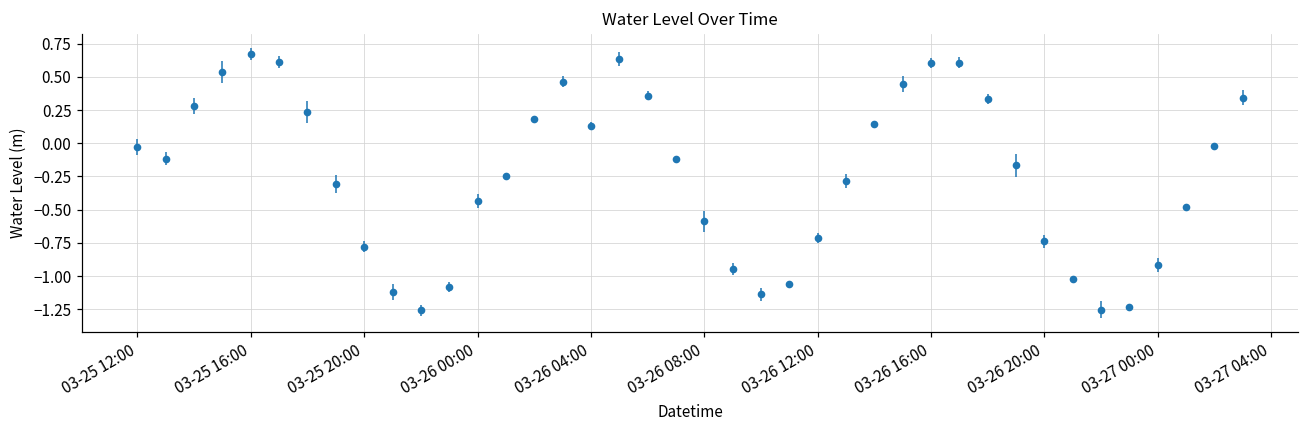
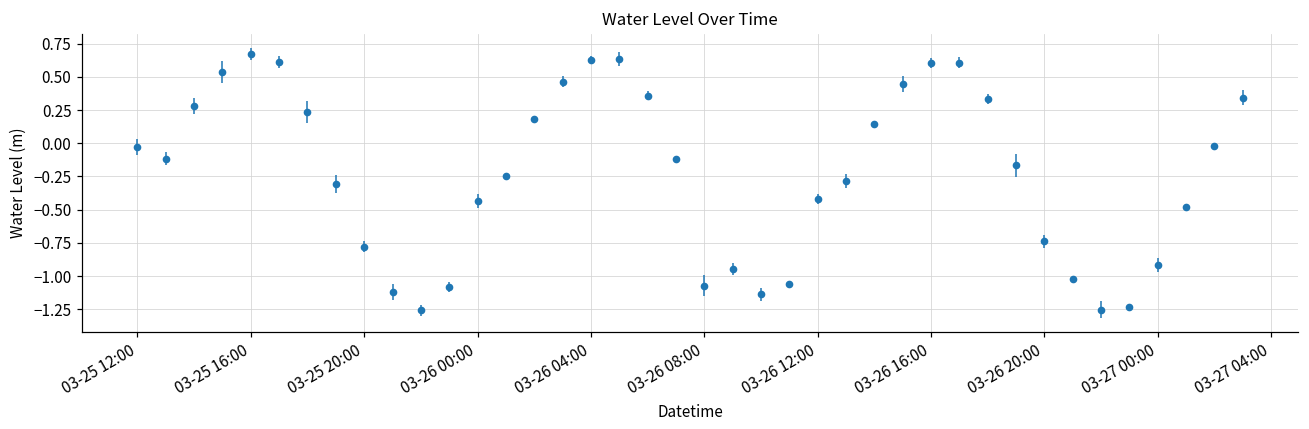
03-26 04:00: 0.13 -> 0.63
03-26 08:00: -0.59 -> -1.07
03-26 12:00: -0.71 -> -0.42
